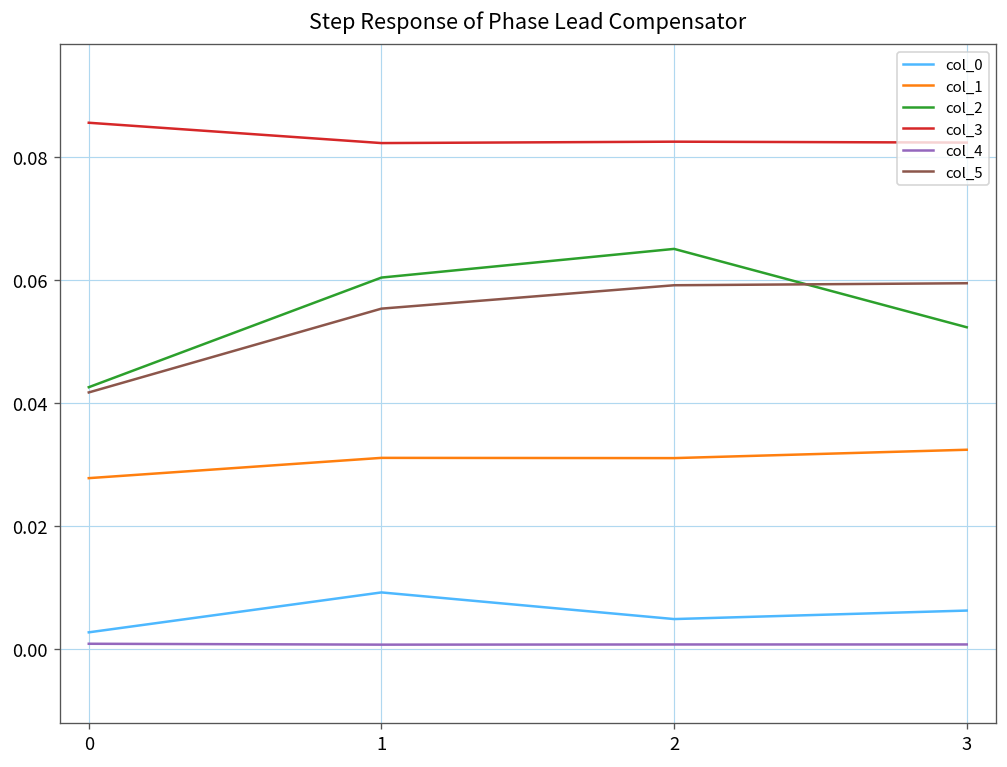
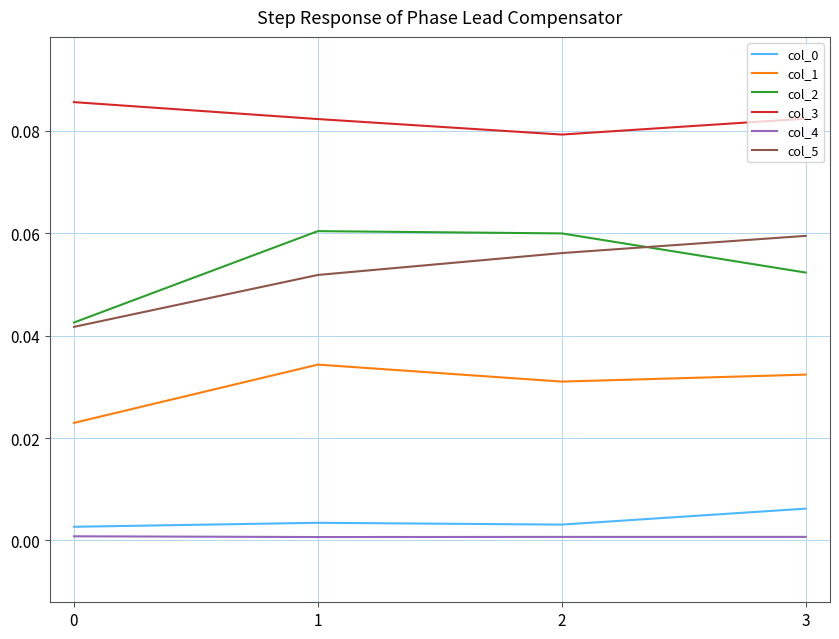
col_1, 0: 0.028 -> 0.023
col_0, 1: 0.009 -> 0.003
col_1, 1: 0.031 -> 0.034
col_5, 1: 0.055 -> 0.052
col_0, 2: 0.005 -> 0.003
col_2, 2: 0.065 -> 0.060
col_3, 2: 0.083 -> 0.079
col_5, 2: 0.059 -> 0.056
